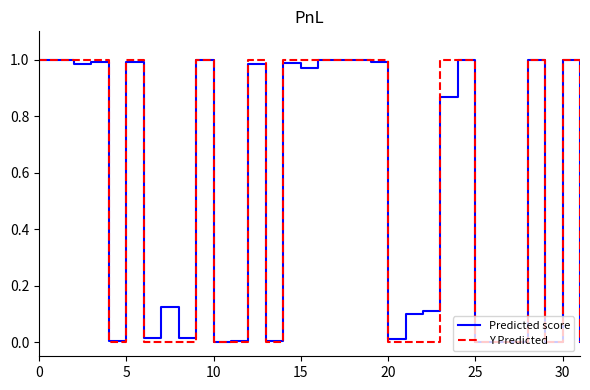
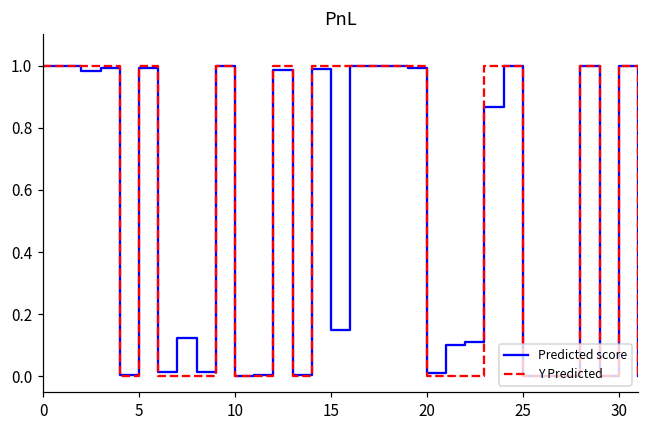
Predicted score, 15: 0.97 -> 0.15
